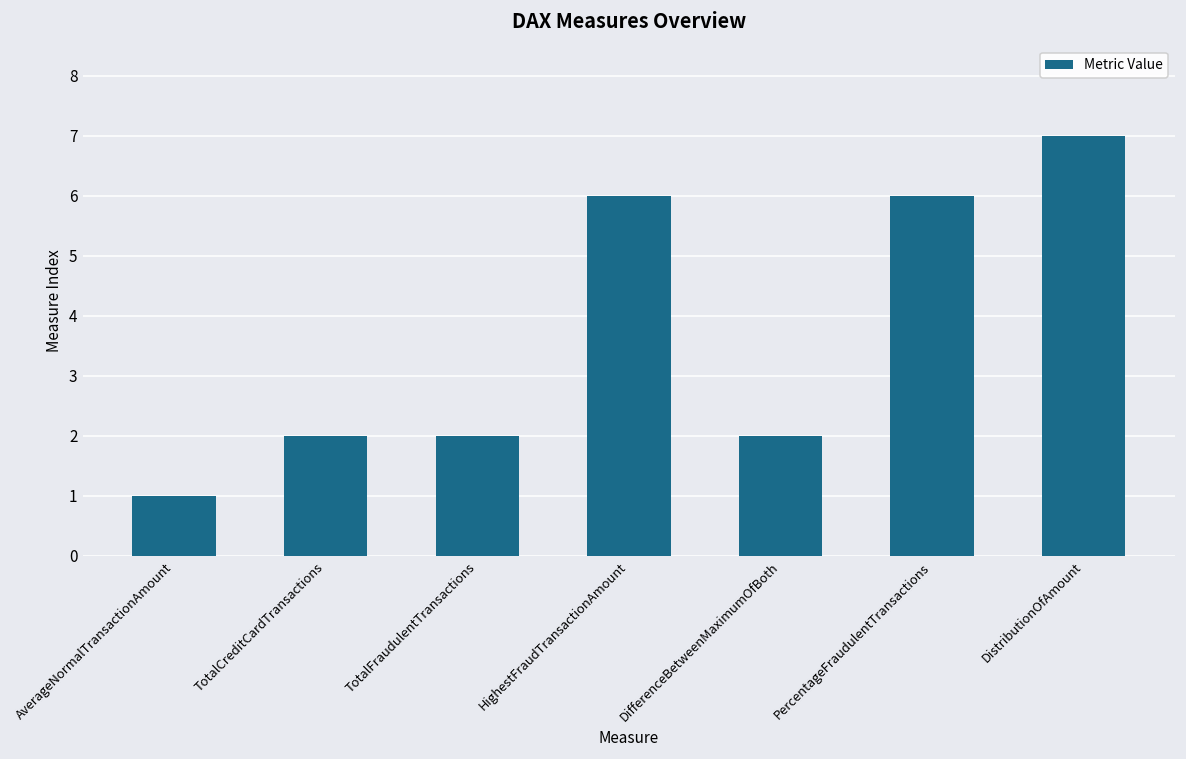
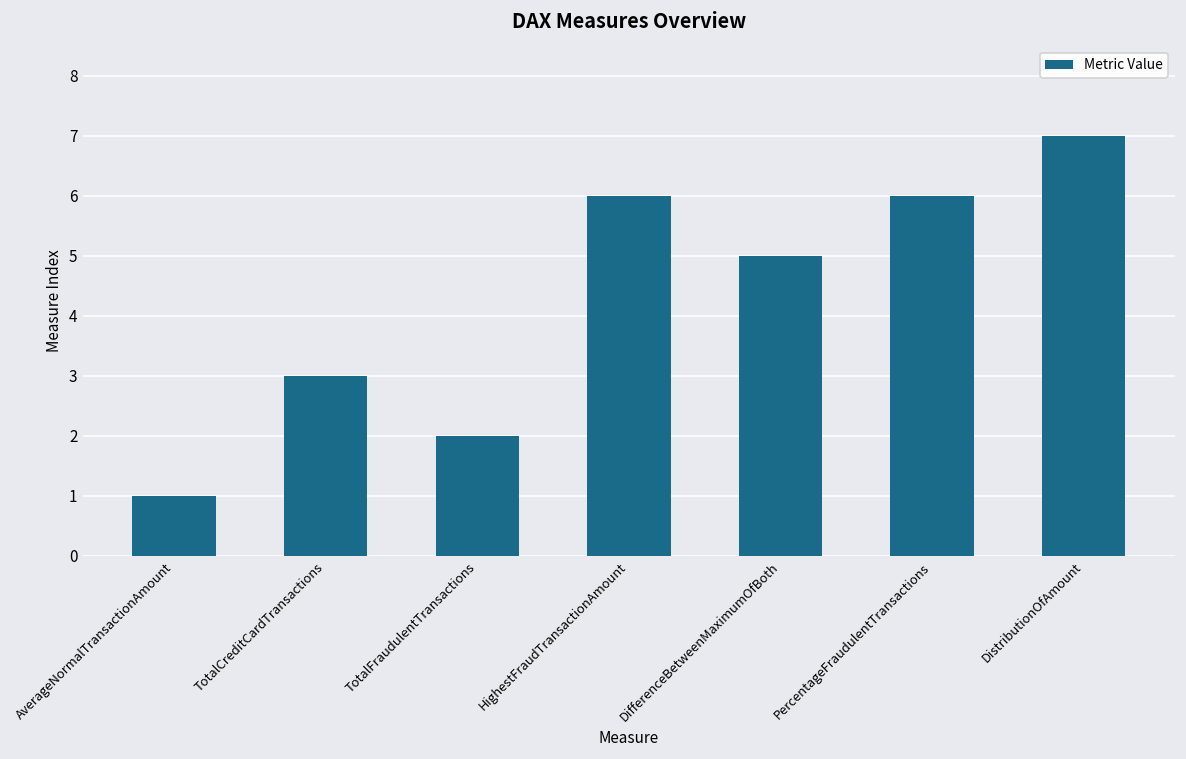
TotalCreditCardTransactions: 2 -> 3
DifferenceBetweenMaximumOfBoth: 2 -> 5
